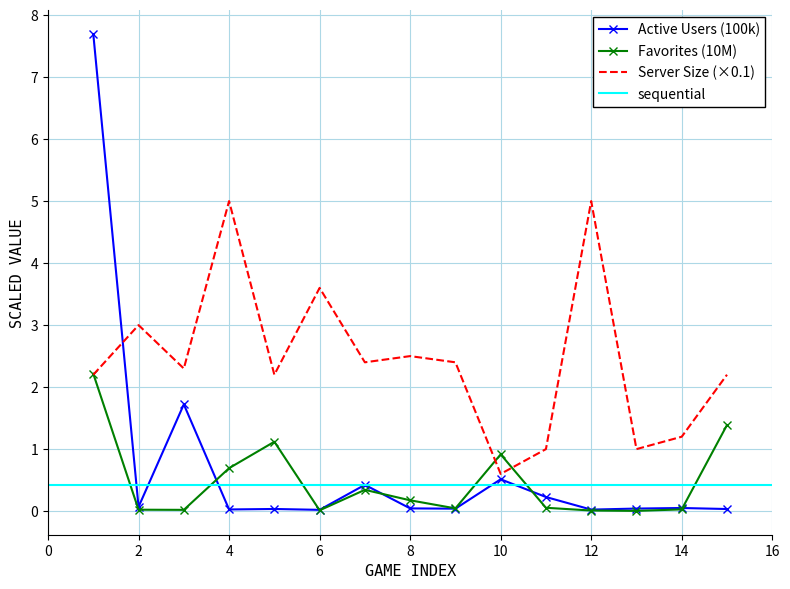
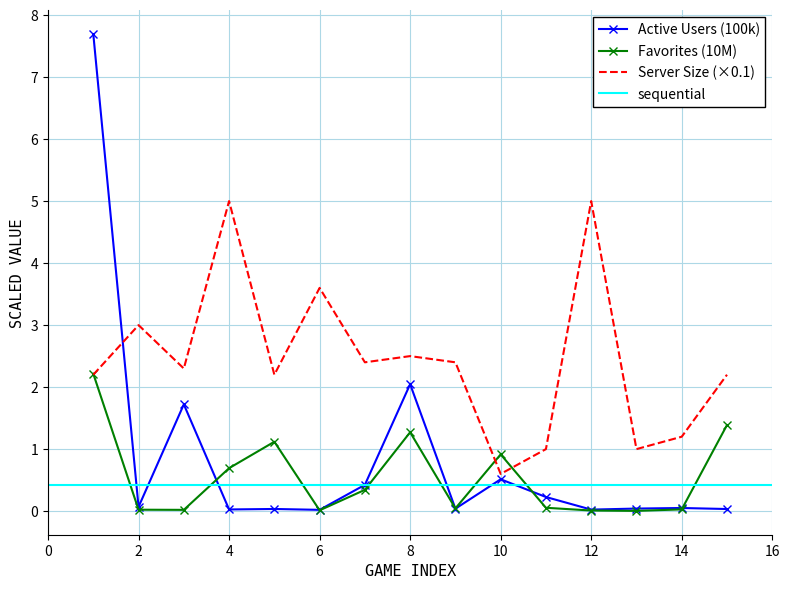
Active Users (100k), 8: 0.0 -> 2.0
Favorites (10M), 8: 0.2 -> 1.3
